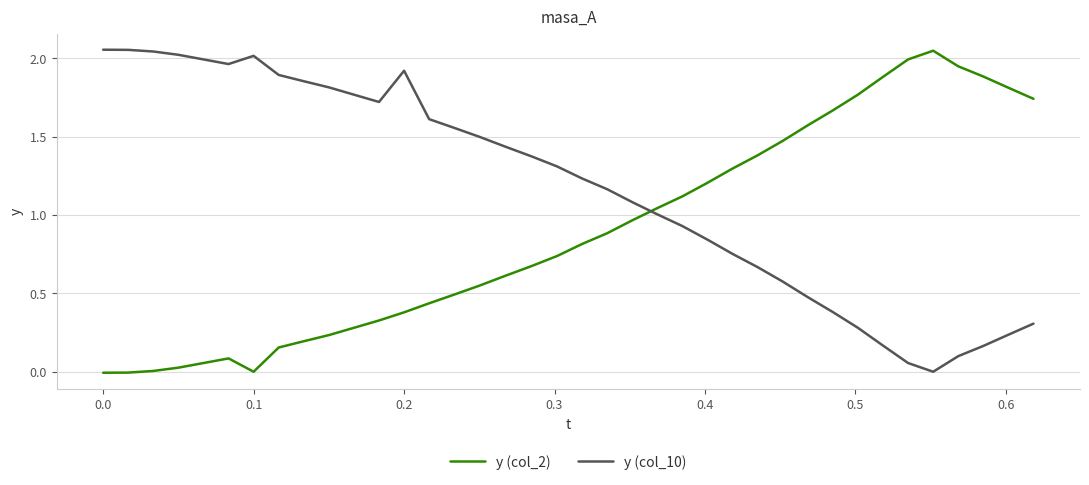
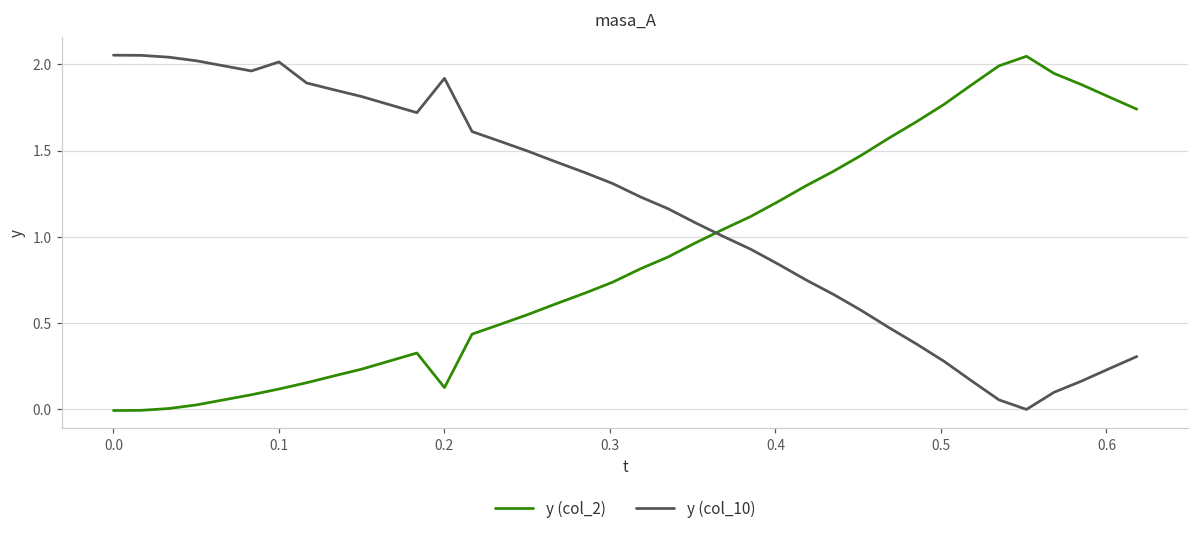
y (col_2), 0.1: 0.00 -> 0.12
y (col_2), 0.2: 0.38 -> 0.13
